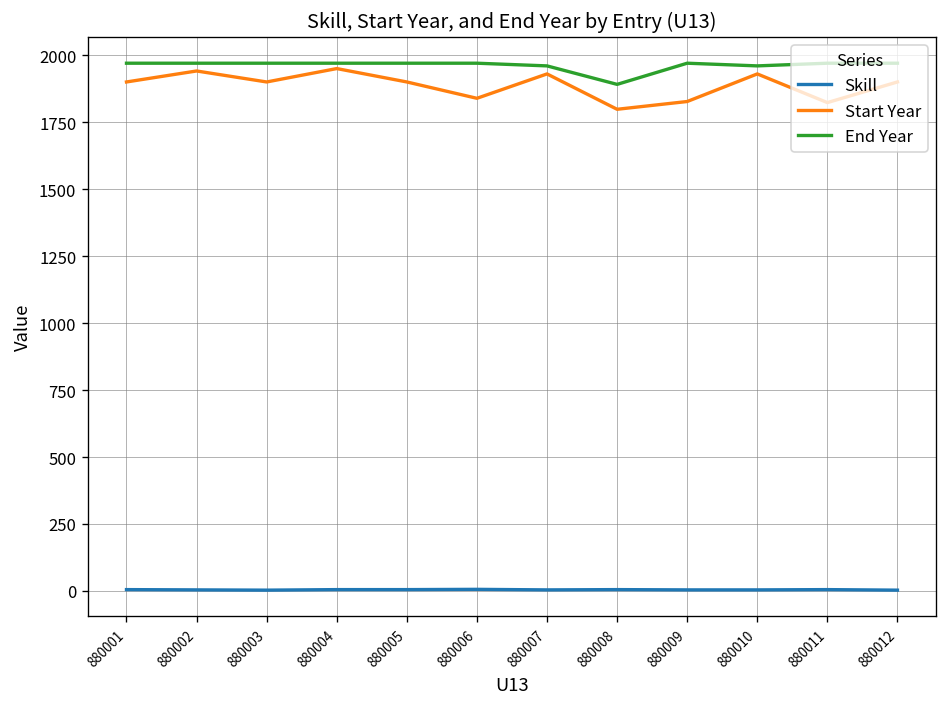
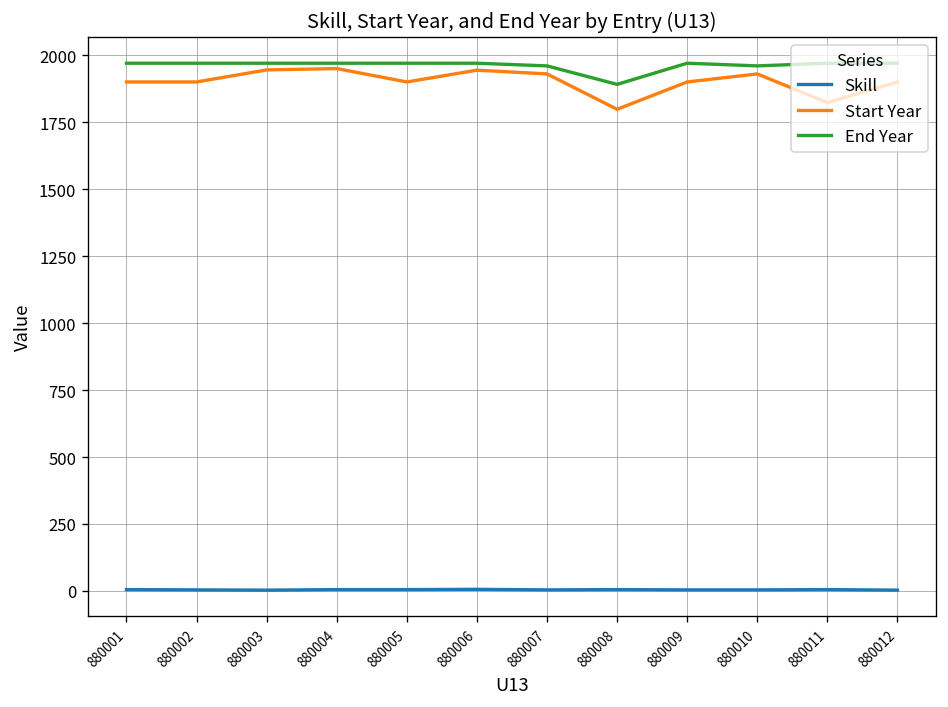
Start Year, 880002: 1940 -> 1900
Start Year, 880003: 1900 -> 1950
Start Year, 880006: 1840 -> 1940
Start Year, 880009: 1830 -> 1900
